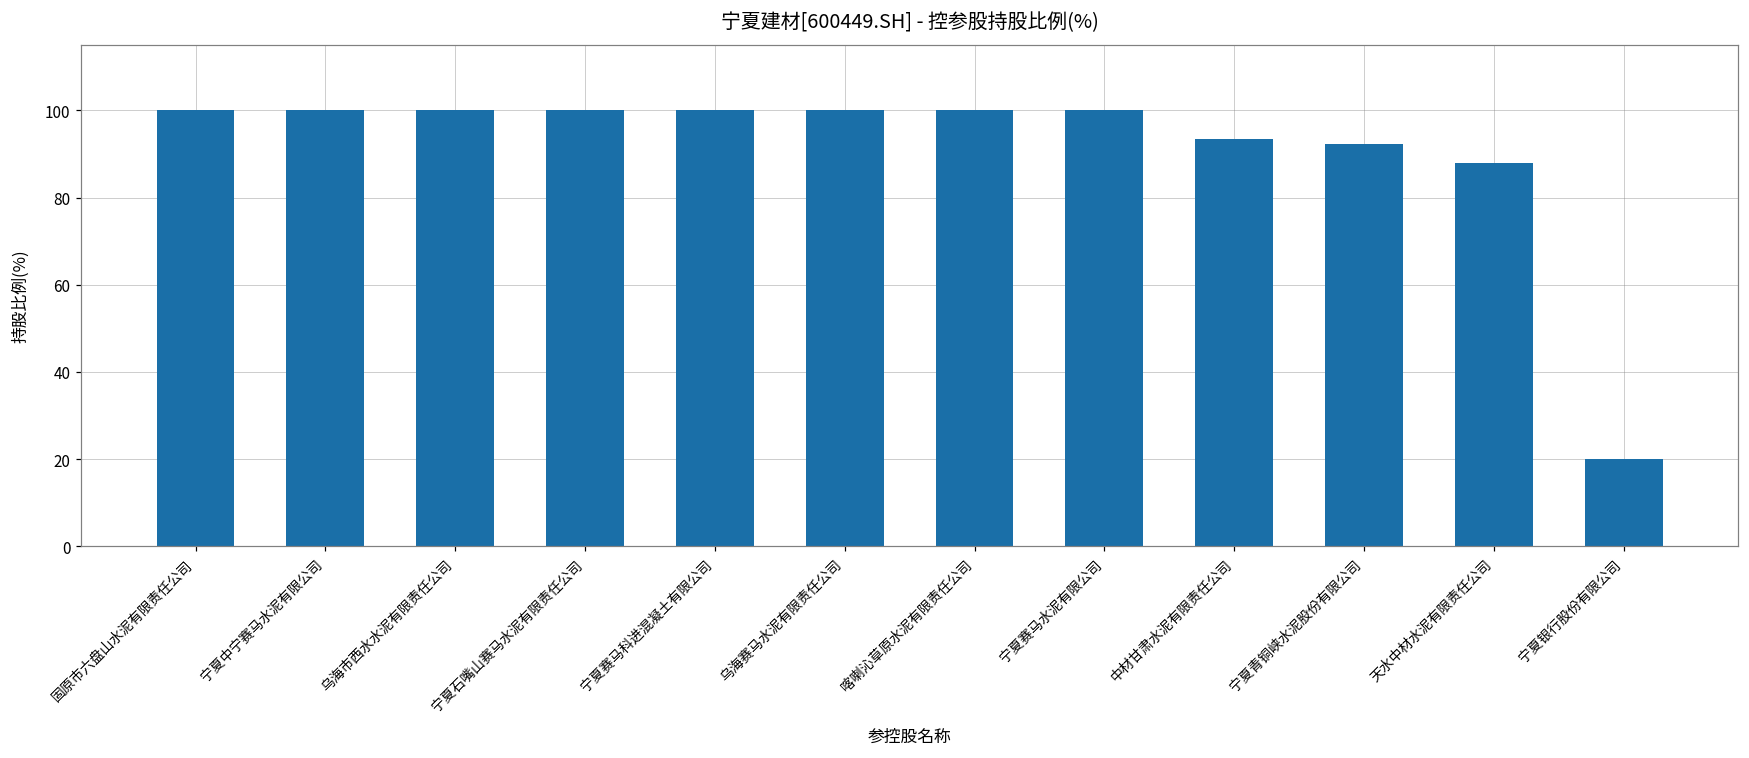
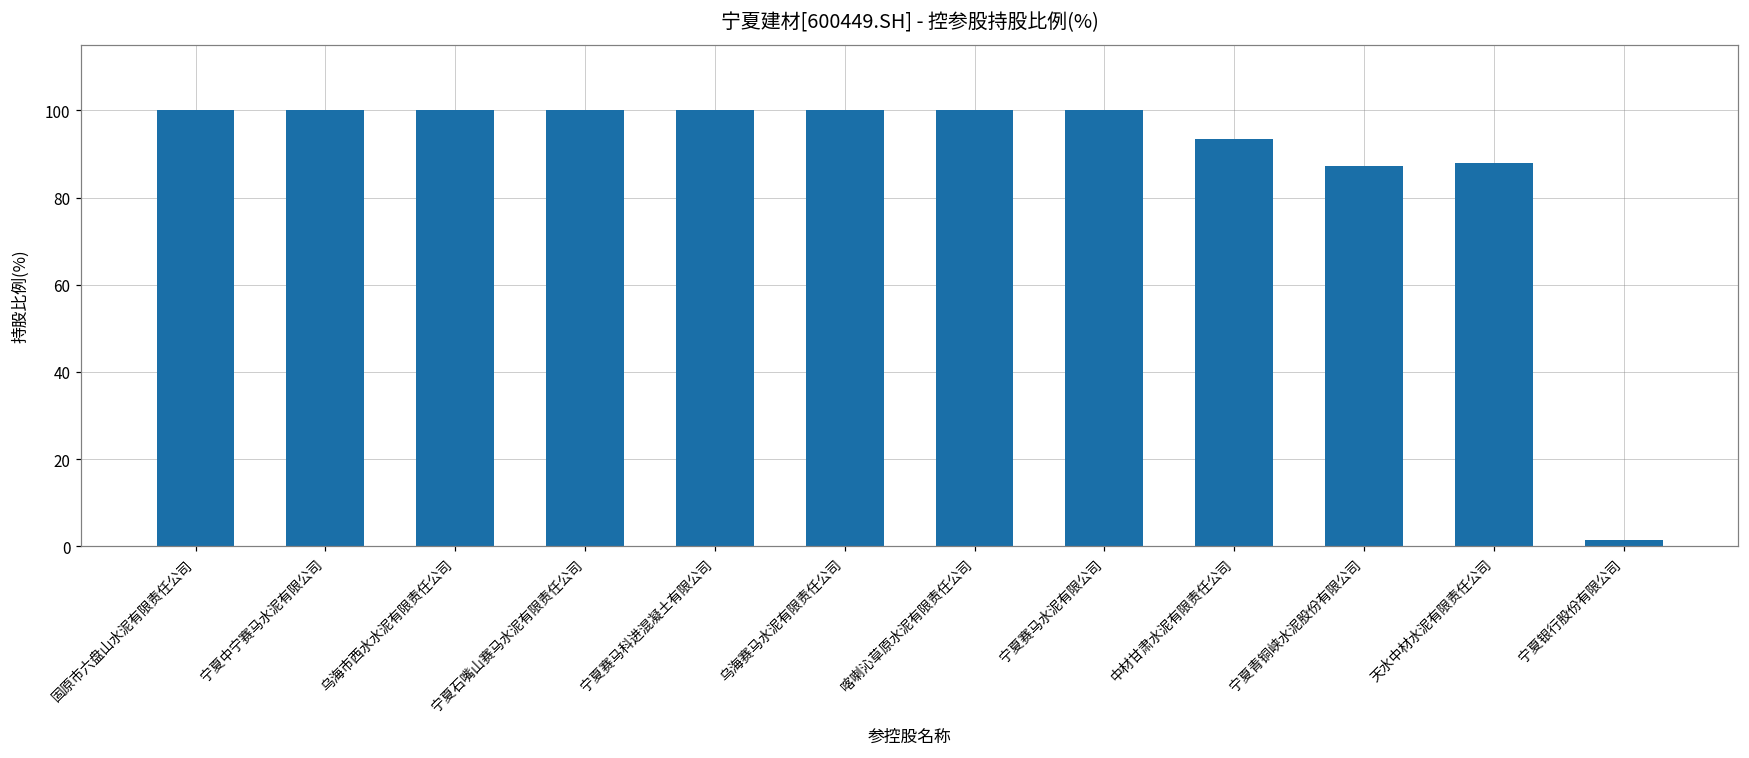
宁夏青铜峡水泥股份有限公司: 92 -> 87
宁夏银行股份有限公司: 20 -> 2
